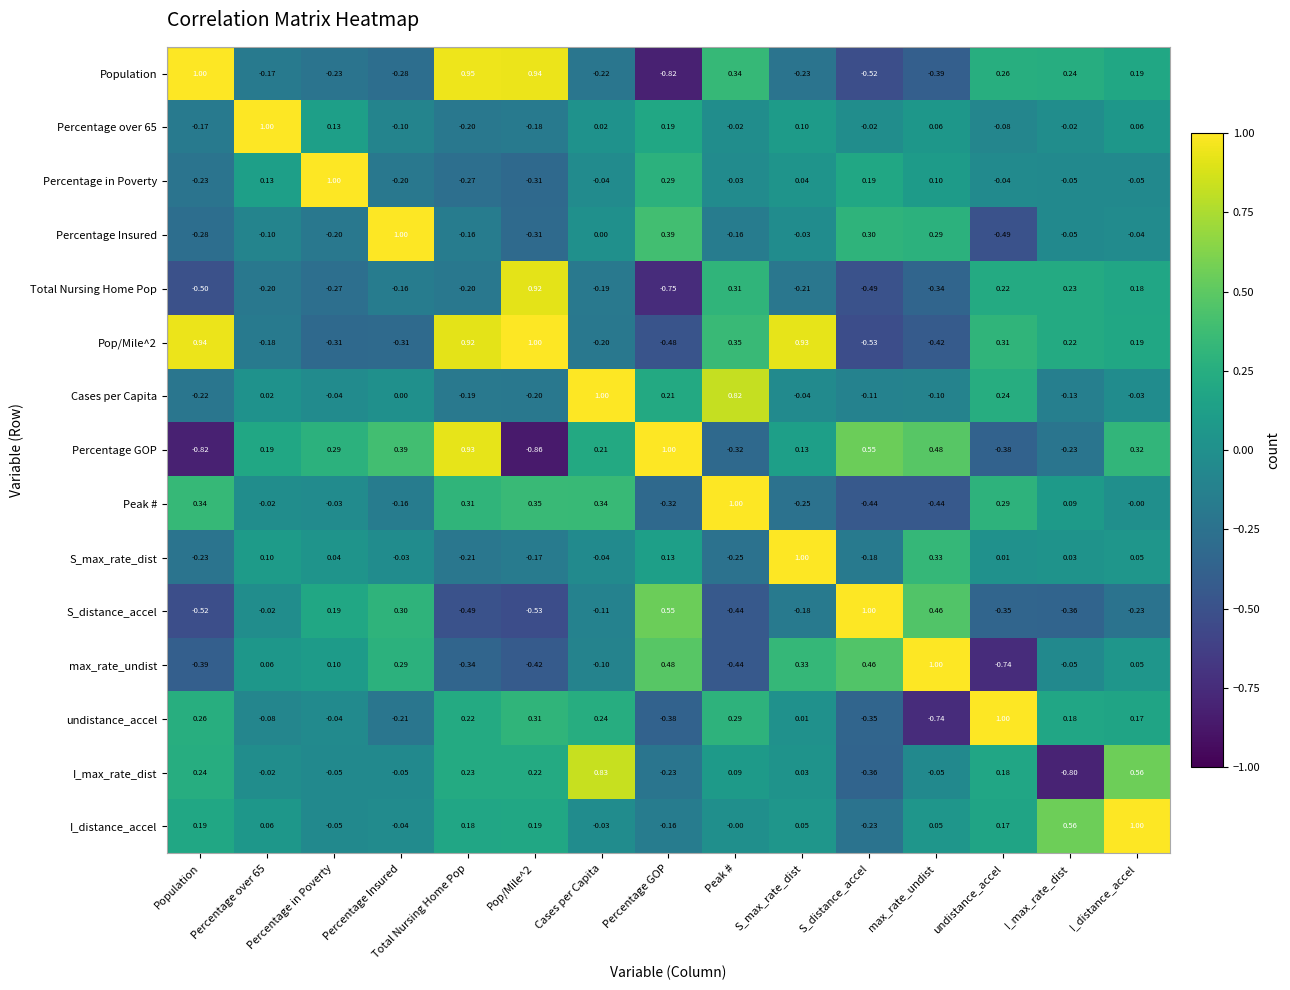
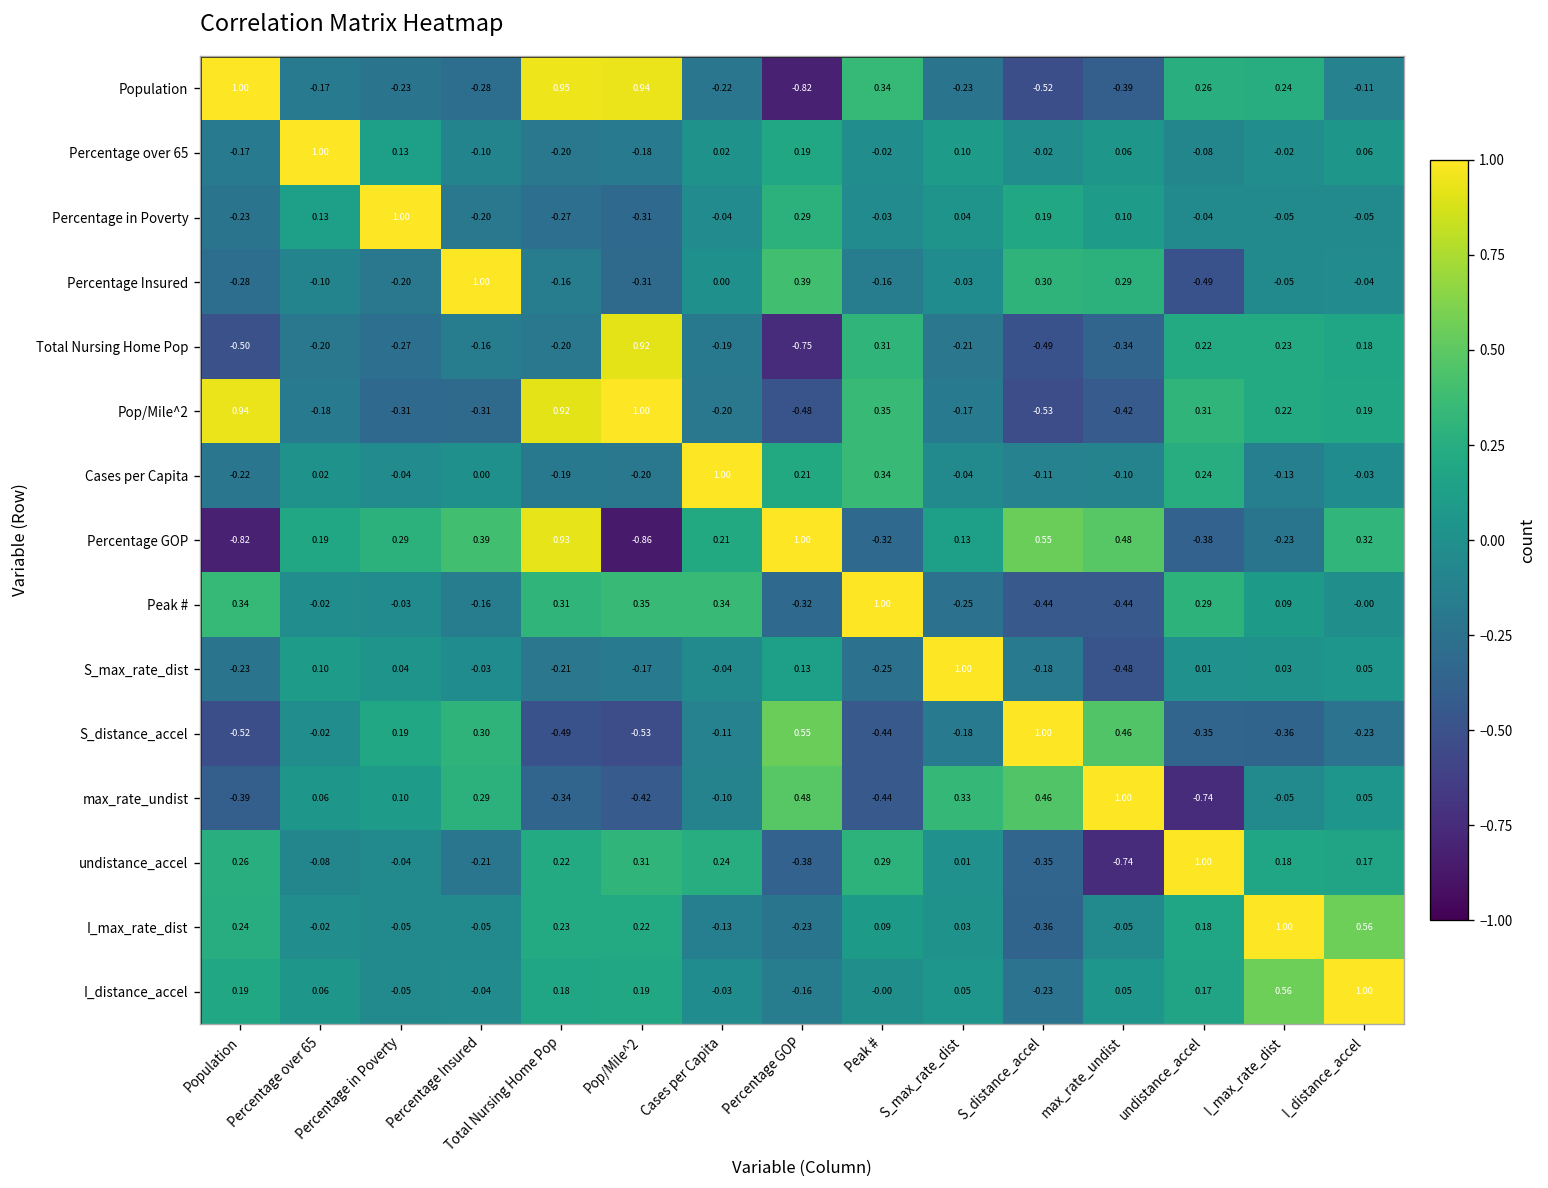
Population, I_distance_accel: 0.19 -> -0.11
Pop/Mile^2, S_max_rate_dist: 0.93 -> -0.17
Cases per Capita, Peak #: 0.82 -> 0.34
S_max_rate_dist, max_rate_undist: 0.33 -> -0.48
I_max_rate_dist, Cases per Capita: 0.83 -> -0.13
I_max_rate_dist, I_max_rate_dist: -0.80 -> 1.00
